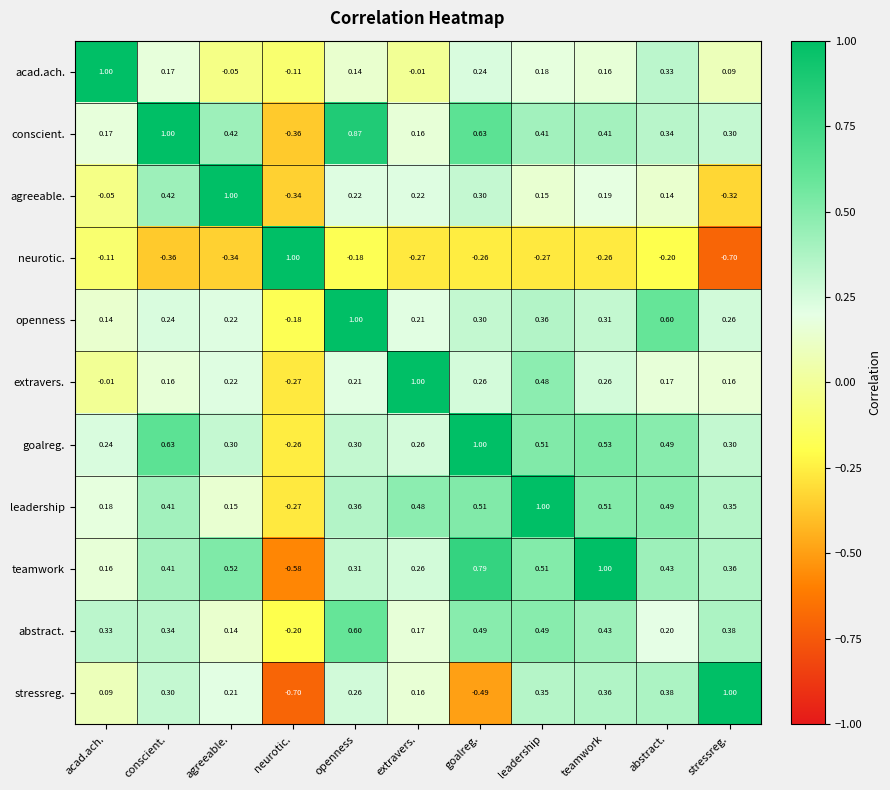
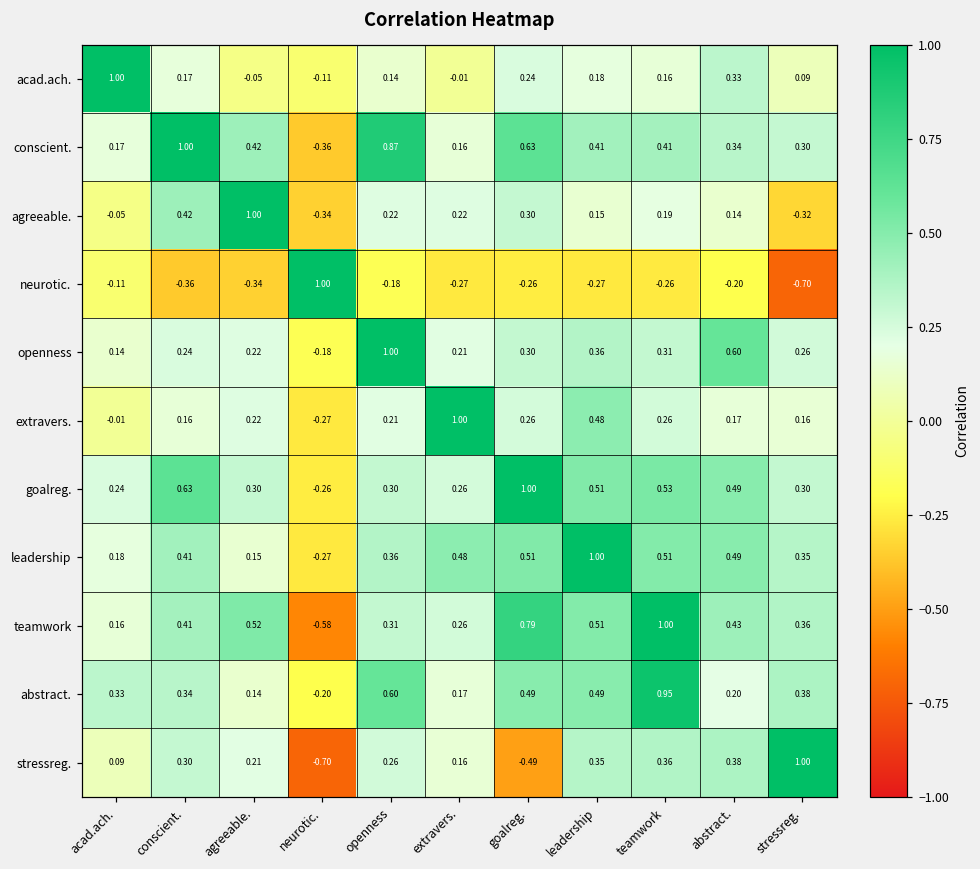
abstract., teamwork: 0.43 -> 0.95
